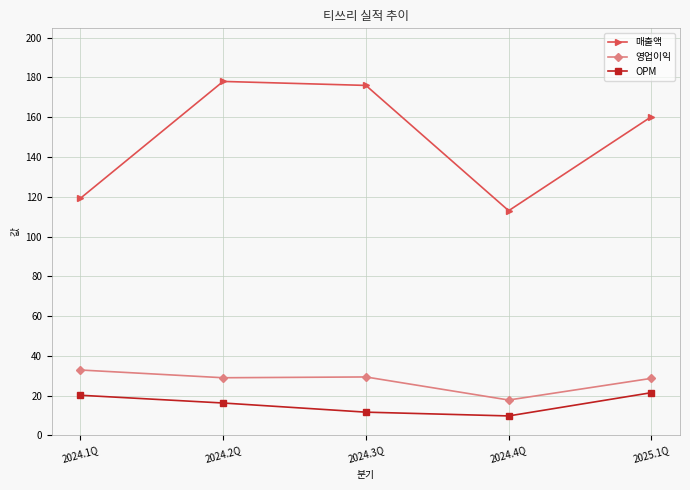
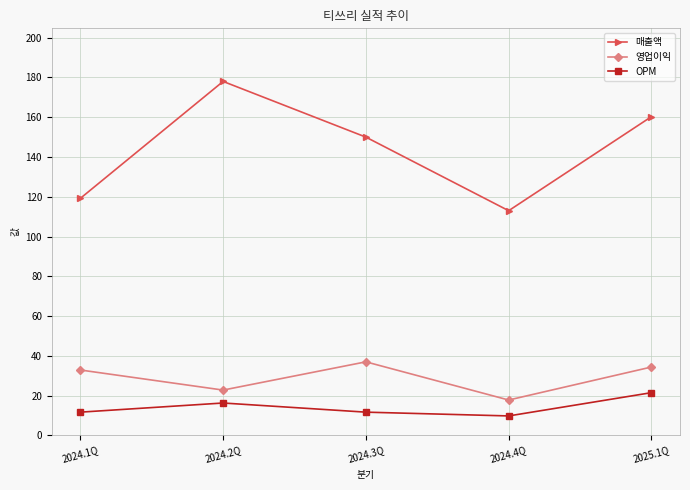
OPM, 2024.1Q: 20 -> 12
영업이익, 2024.2Q: 29 -> 23
매출액, 2024.3Q: 176 -> 150
영업이익, 2024.3Q: 29 -> 37
영업이익, 2025.1Q: 29 -> 34
